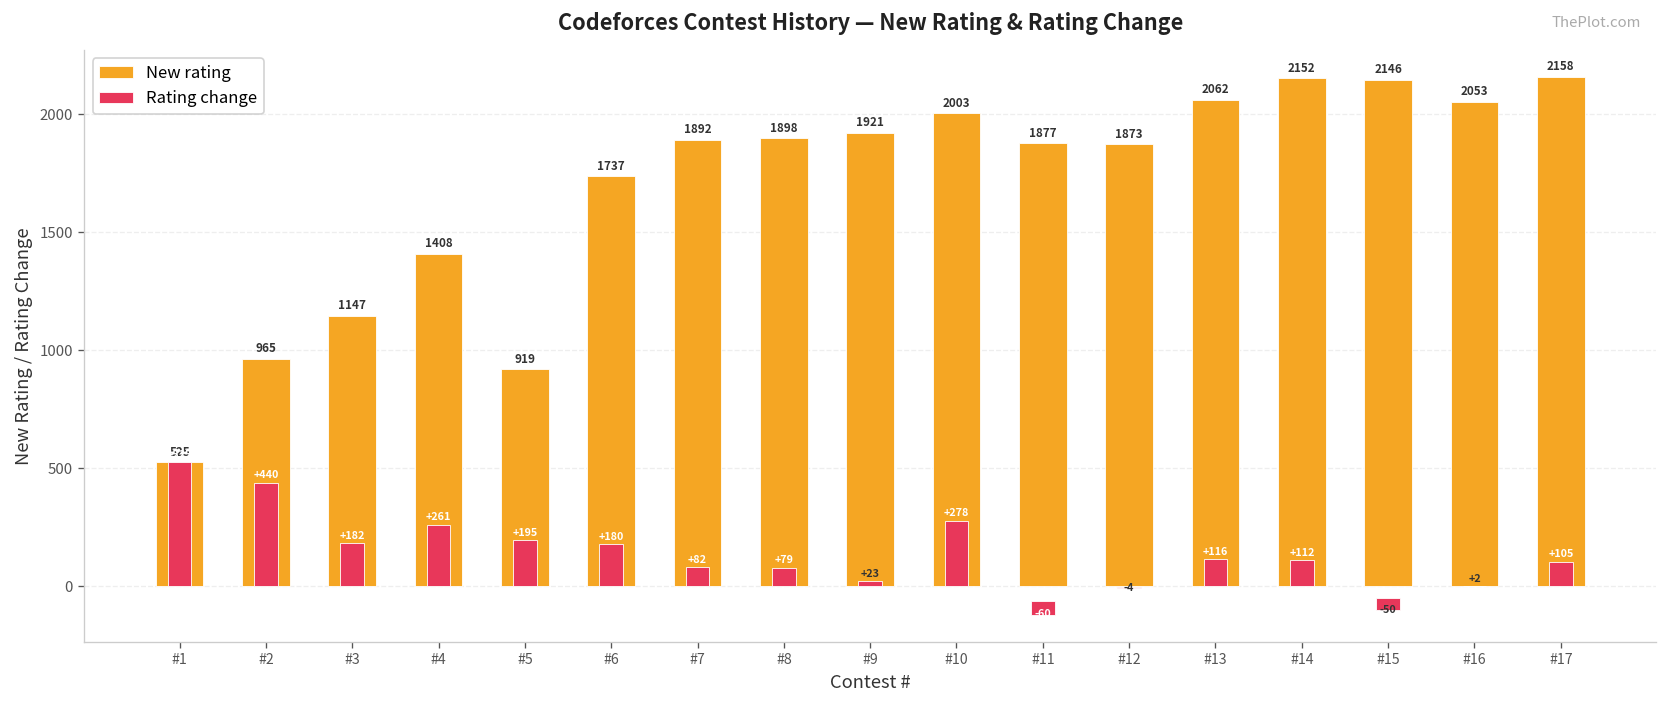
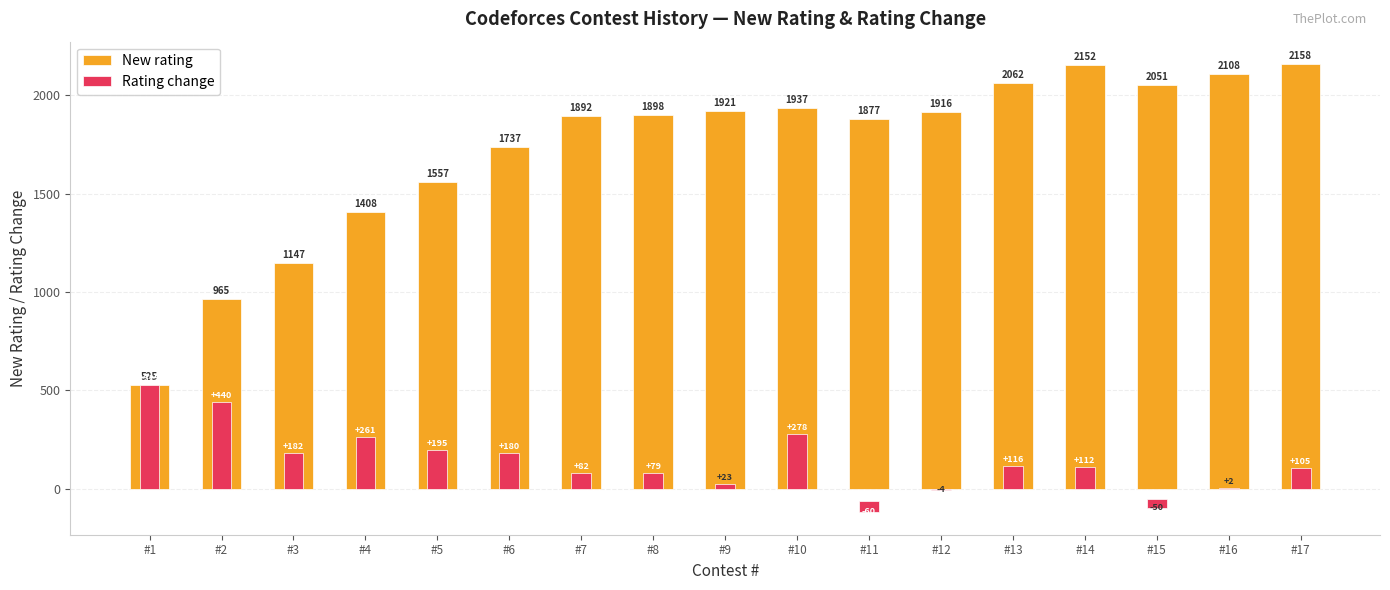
New rating, #5: 919 -> 1557
New rating, #10: 2003 -> 1937
New rating, #12: 1873 -> 1916
New rating, #15: 2146 -> 2051
New rating, #16: 2053 -> 2108
